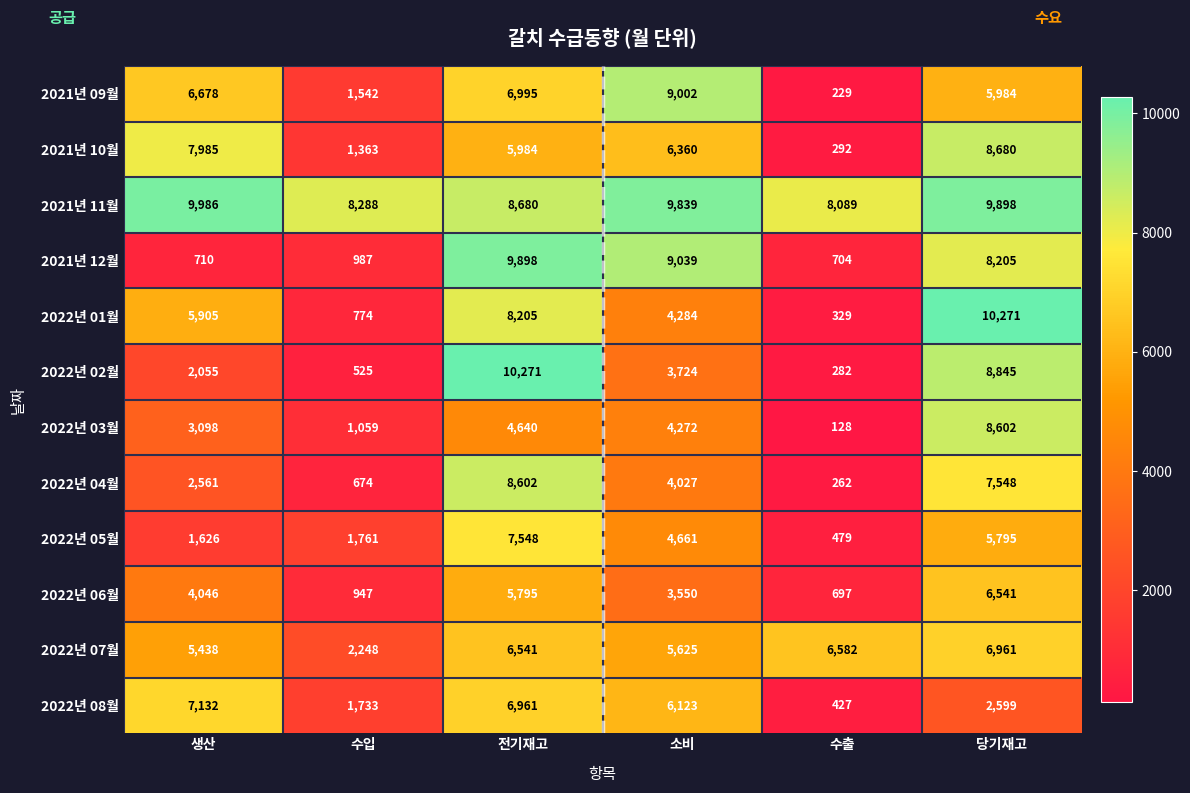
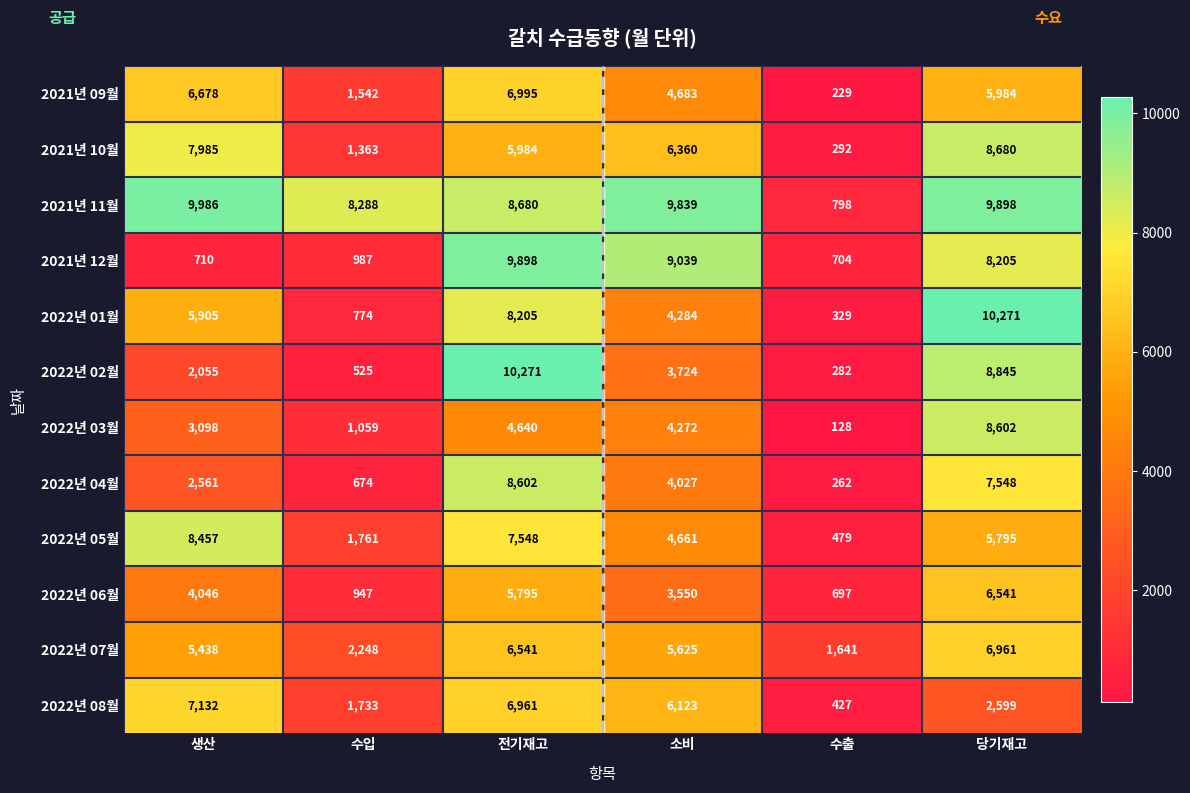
2021년 09월, 소비: 9,002 -> 4,683
2021년 11월, 수출: 8,089 -> 798
2022년 05월, 생산: 1,626 -> 8,457
2022년 07월, 수출: 6,582 -> 1,641
